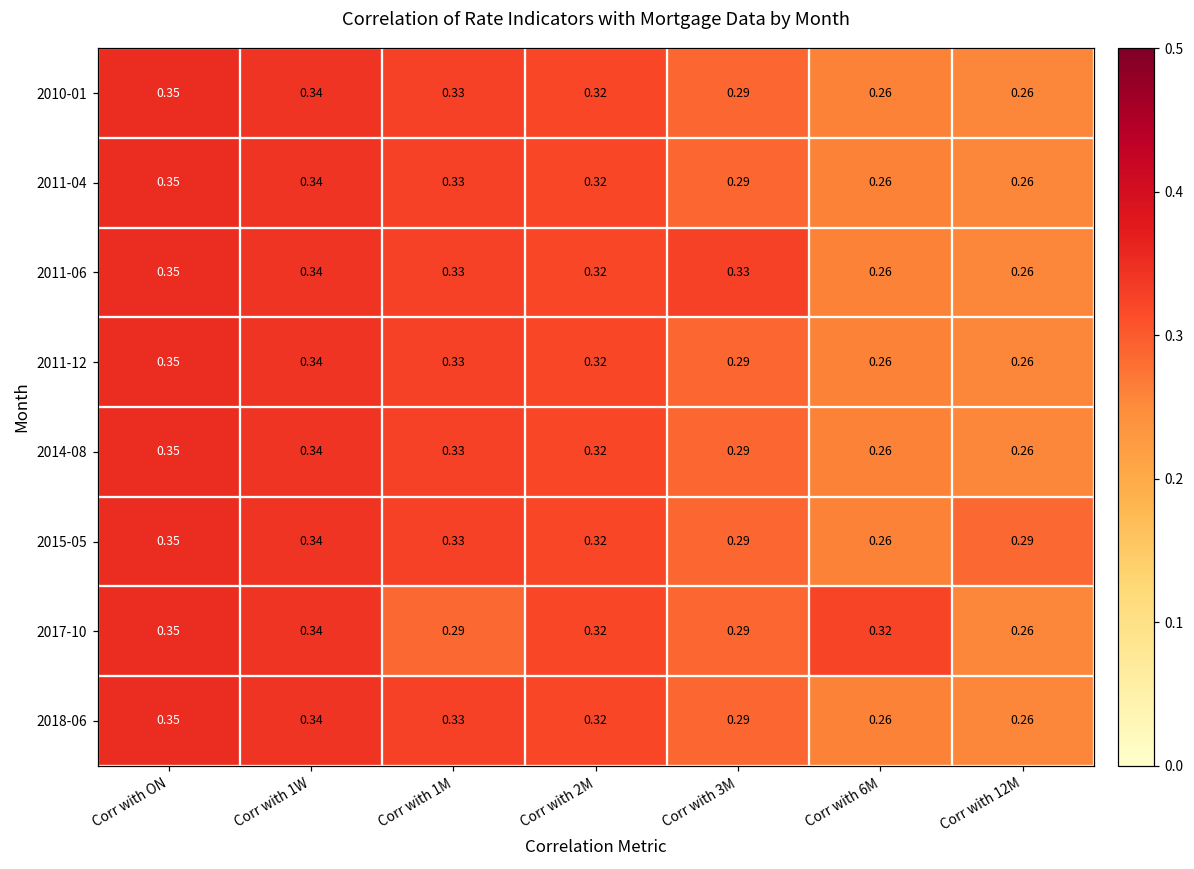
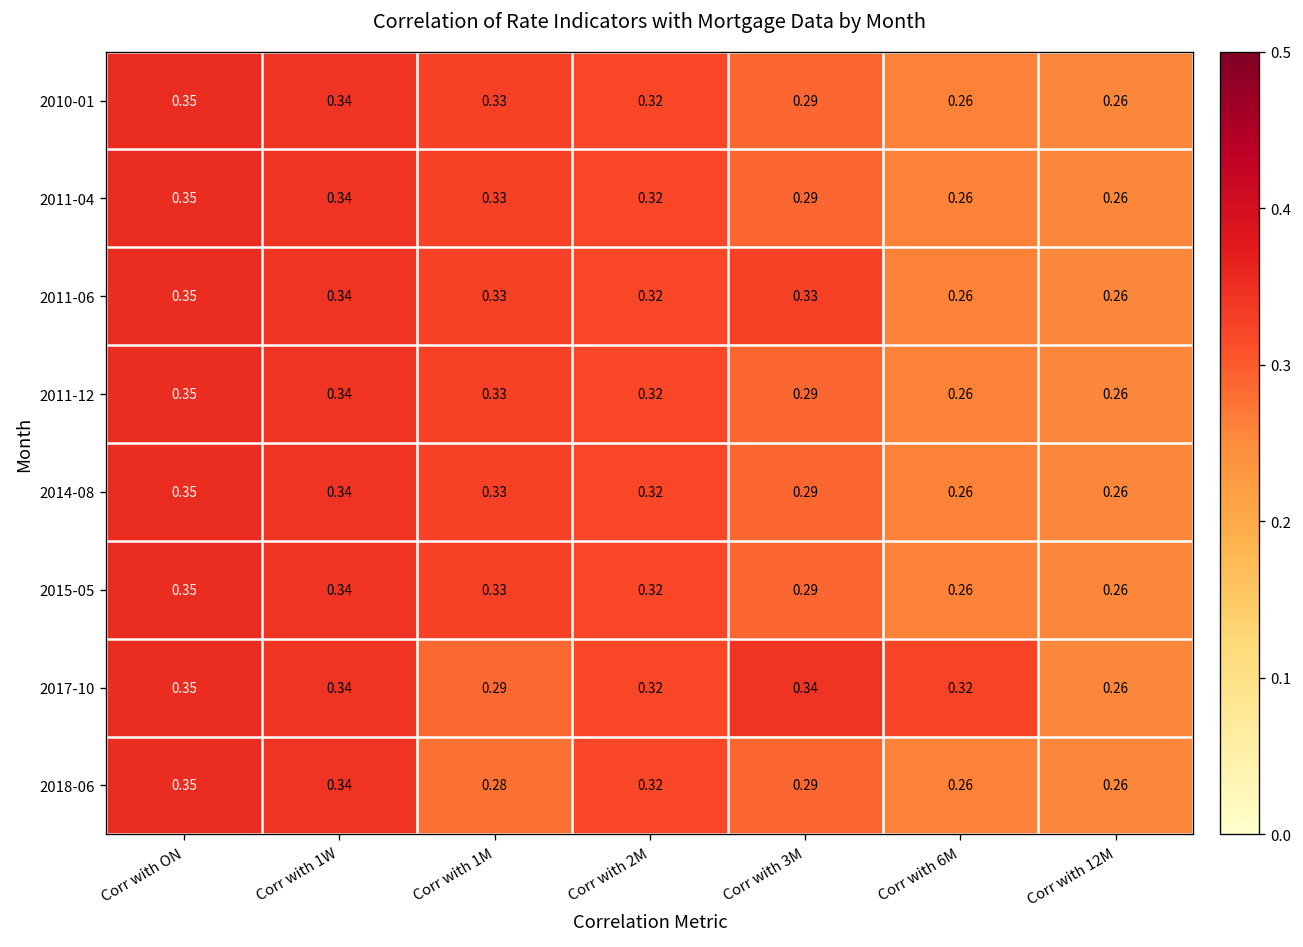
2015-05, Corr with 12M: 0.29 -> 0.26
2017-10, Corr with 3M: 0.29 -> 0.34
2018-06, Corr with 1M: 0.33 -> 0.28
